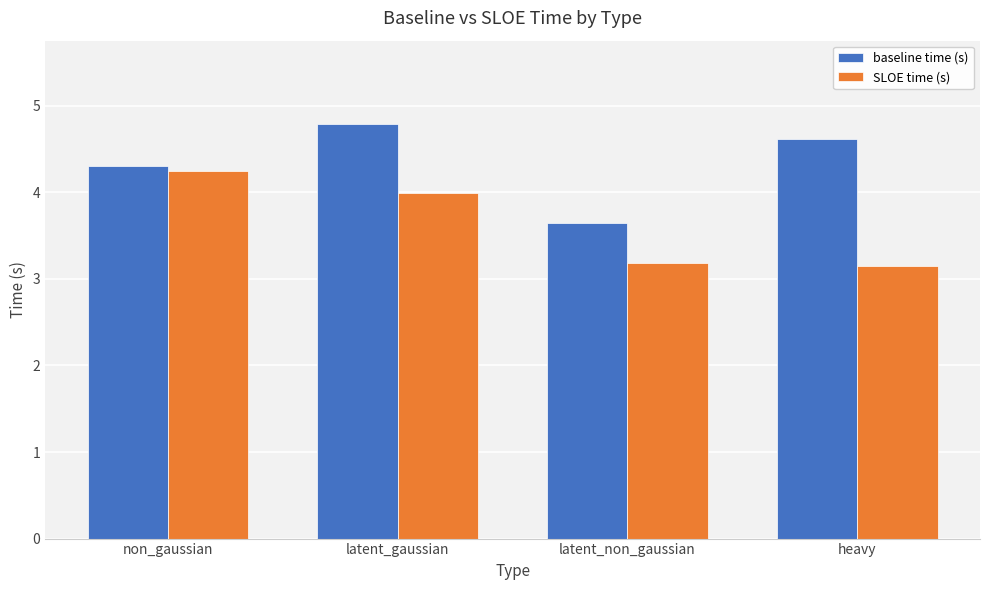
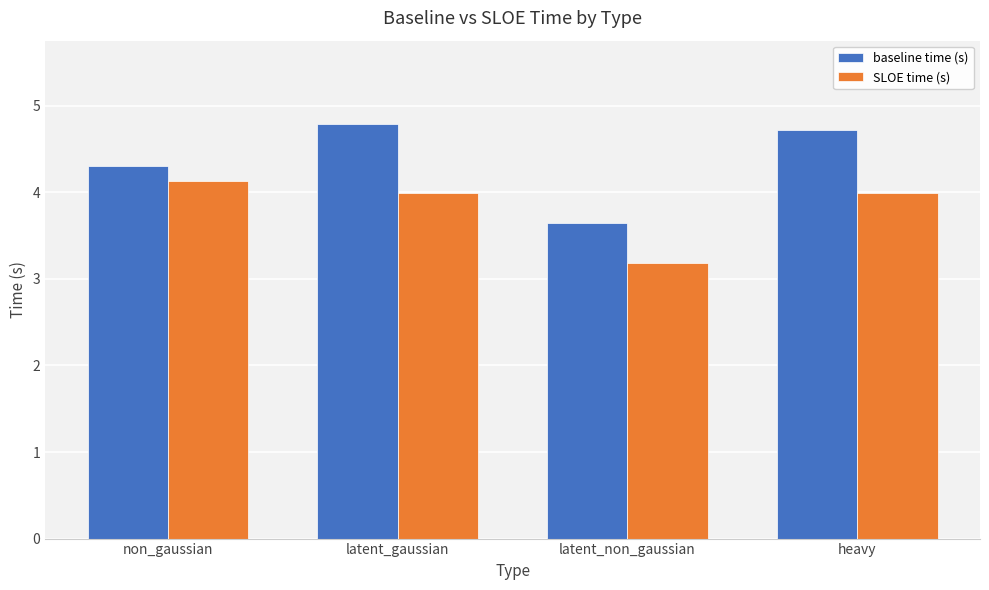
SLOE time (s), non_gaussian: 4.2 -> 4.1
baseline time (s), heavy: 4.6 -> 4.7
SLOE time (s), heavy: 3.1 -> 4.0
